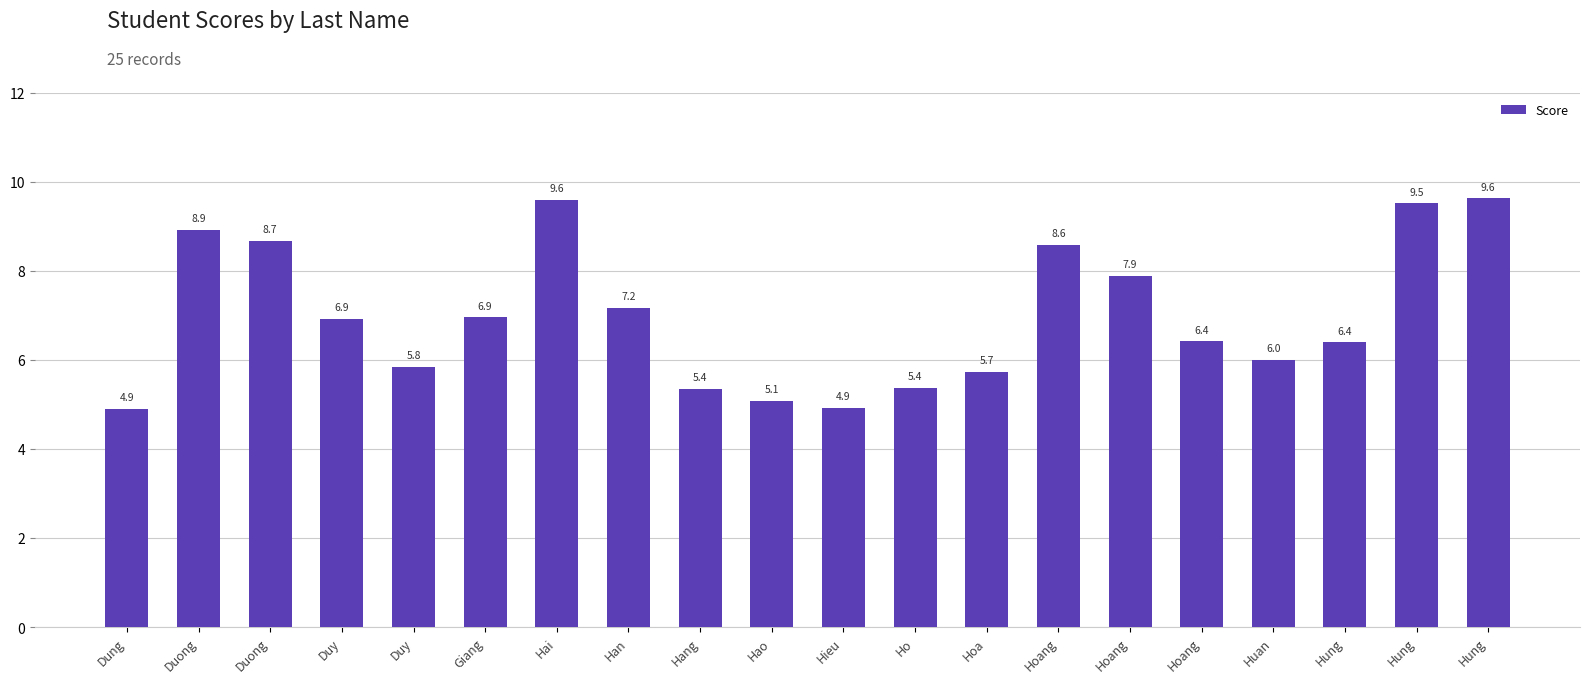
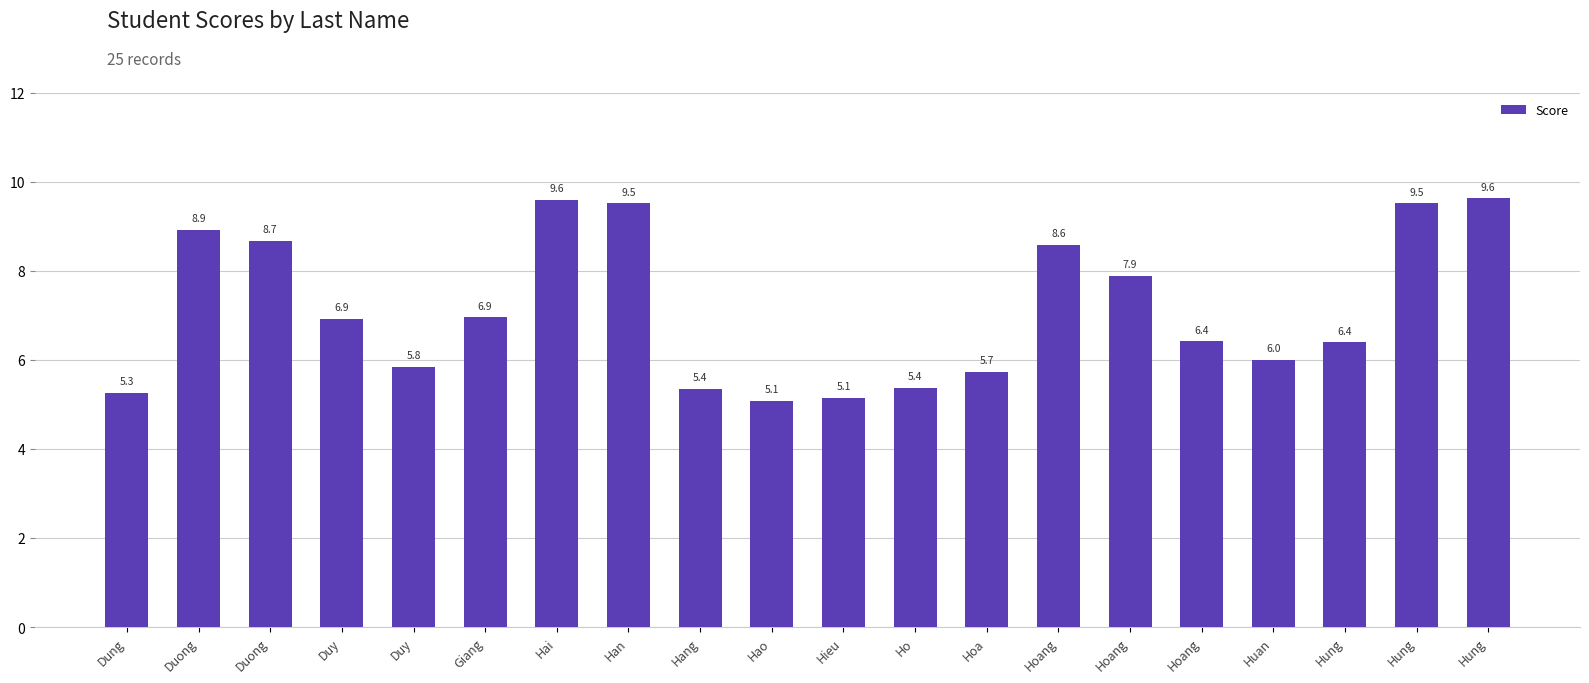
Dung: 4.9 -> 5.3
Han: 7.2 -> 9.5
Hieu: 4.9 -> 5.1
